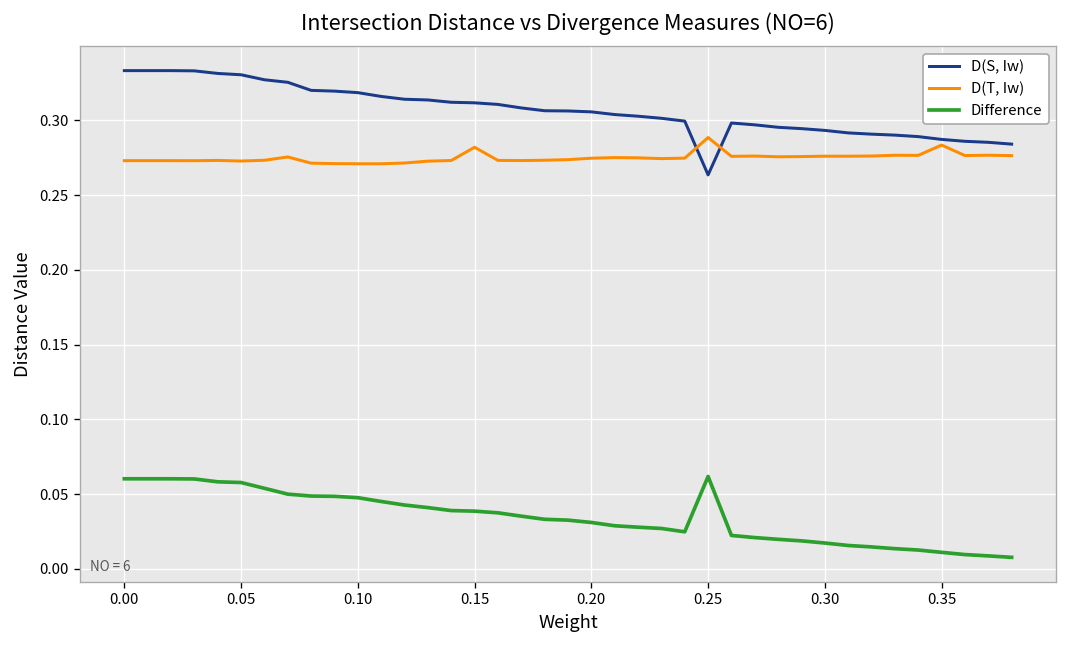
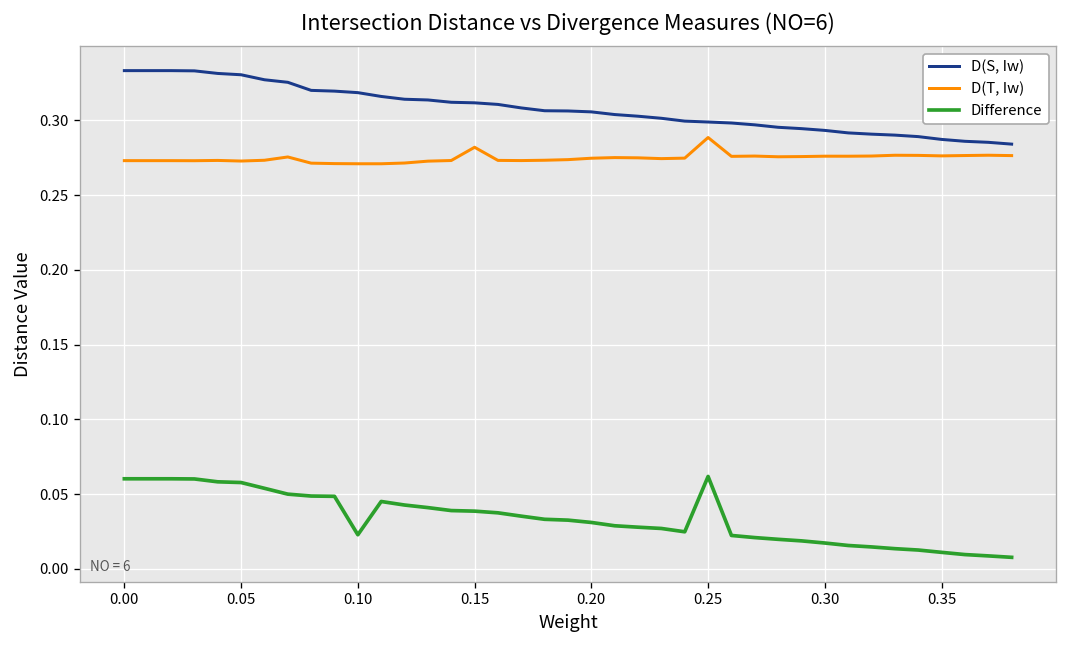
Difference, 0.10: 0.048 -> 0.023
D(S, Iw), 0.25: 0.264 -> 0.299
D(T, Iw), 0.35: 0.284 -> 0.276
